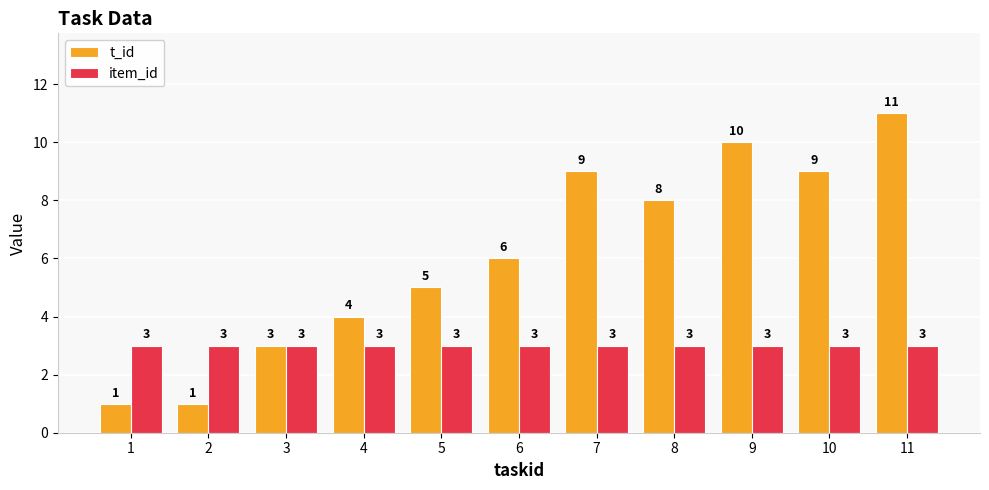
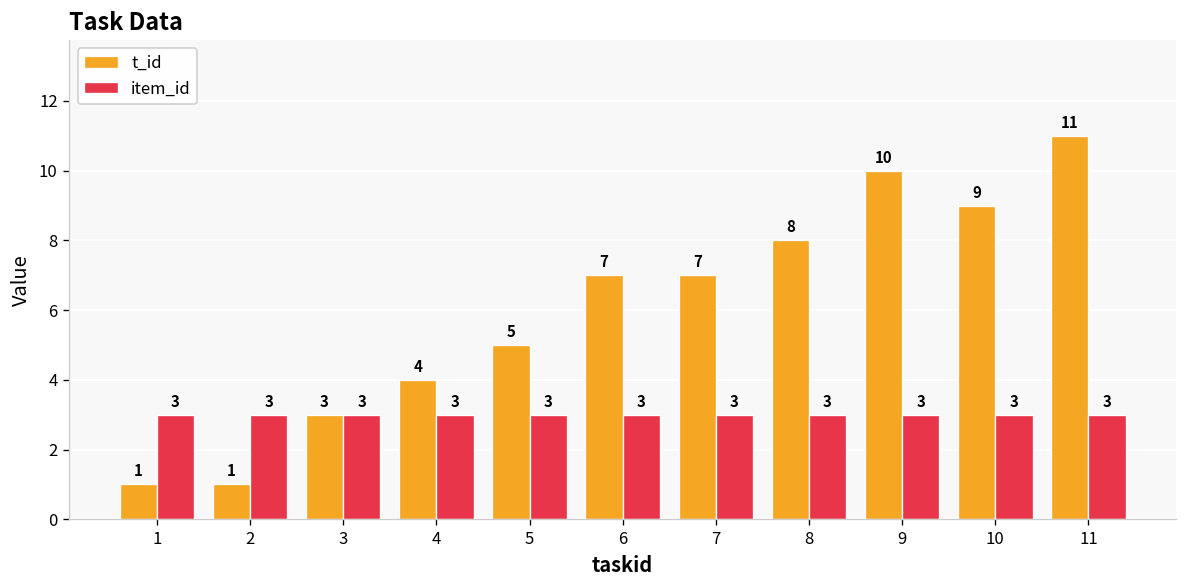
t_id, 6: 6 -> 7
t_id, 7: 9 -> 7
